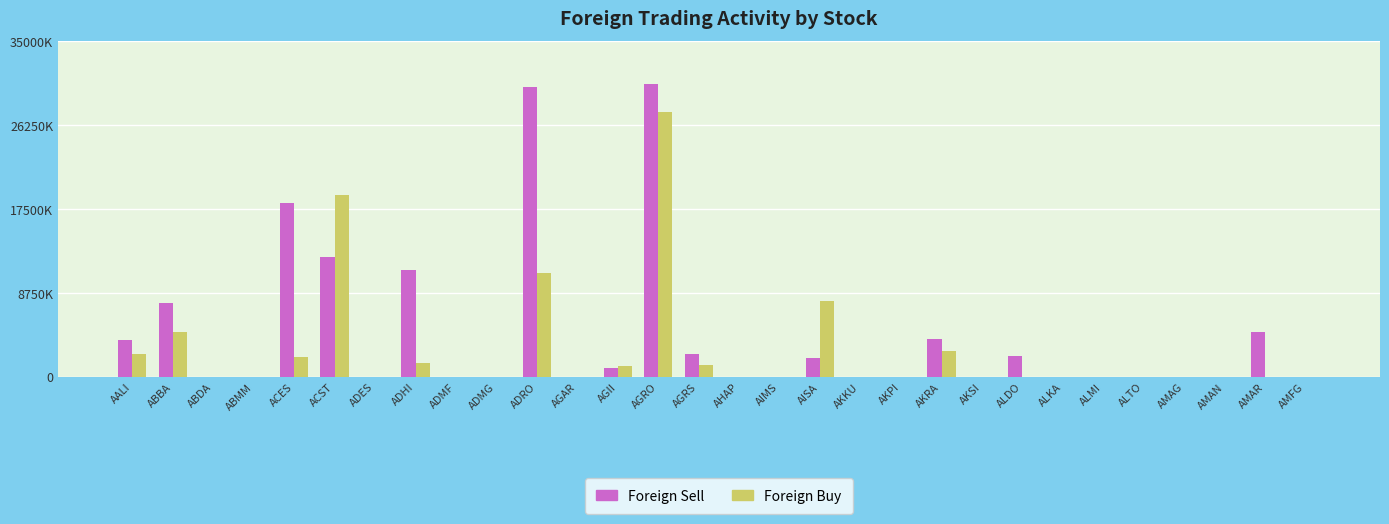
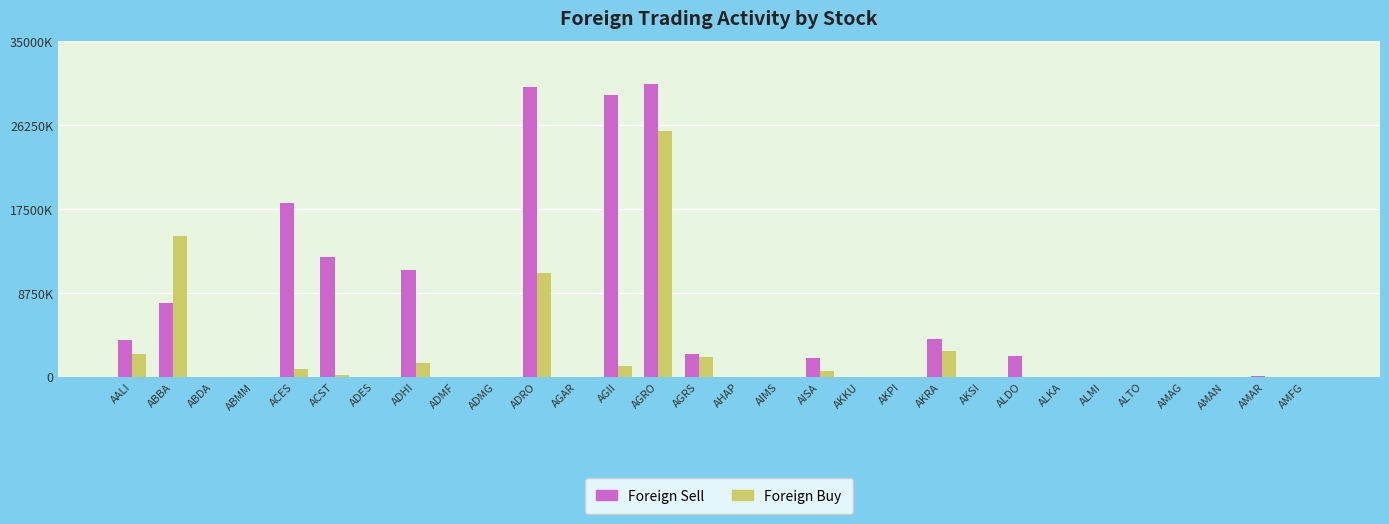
Foreign Buy, ABBA: 5000000 -> 15000000
Foreign Buy, ACES: 2000000 -> 1000000
Foreign Buy, ACST: 19000000 -> 0
Foreign Sell, AGII: 1000000 -> 29000000
Foreign Buy, AGRO: 28000000 -> 26000000
Foreign Buy, AGRS: 1000000 -> 2000000
Foreign Buy, AISA: 8000000 -> 1000000
Foreign Sell, AMAR: 5000000 -> 0
